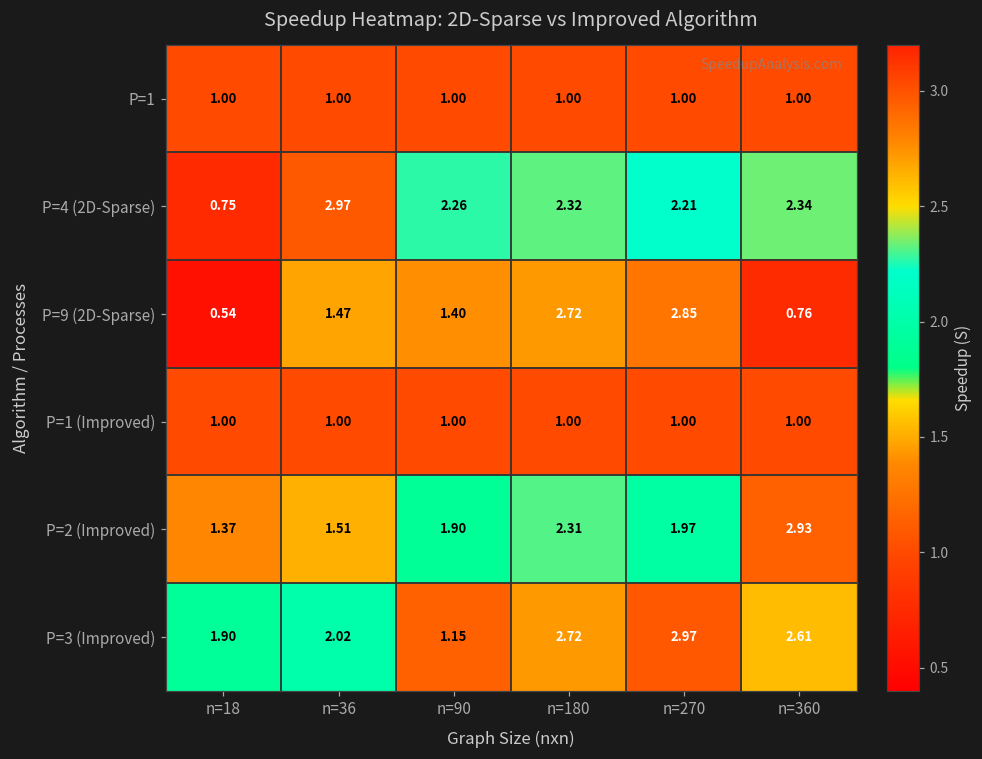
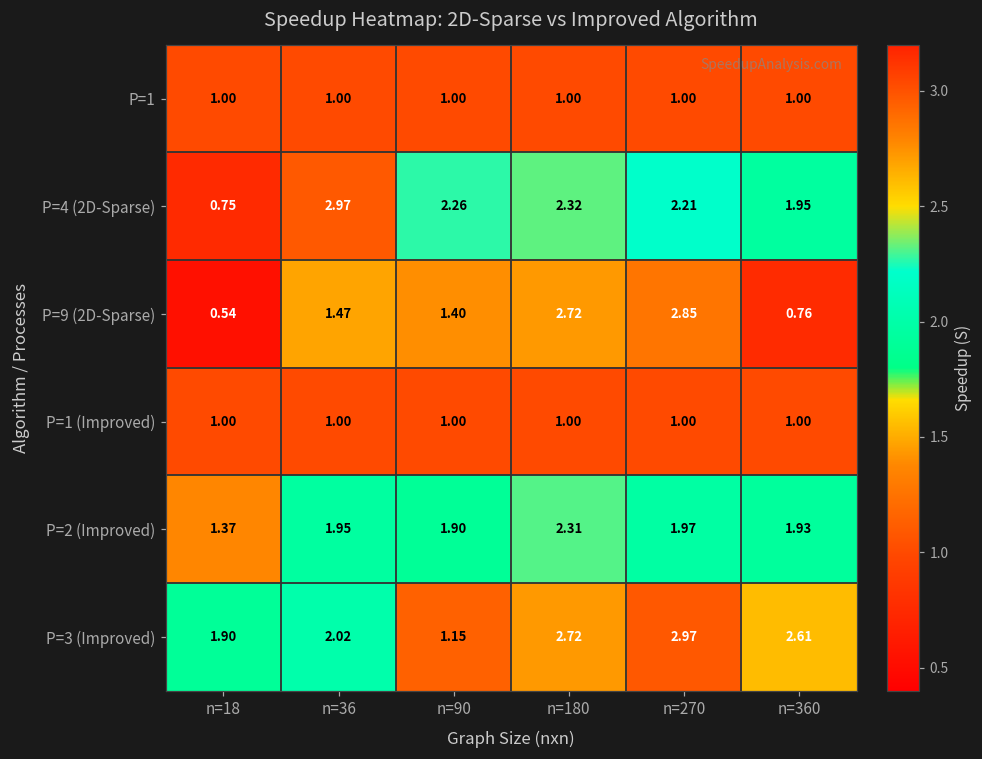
P=4 (2D-Sparse), n=360: 2.34 -> 1.95
P=2 (Improved), n=36: 1.51 -> 1.95
P=2 (Improved), n=360: 2.93 -> 1.93
